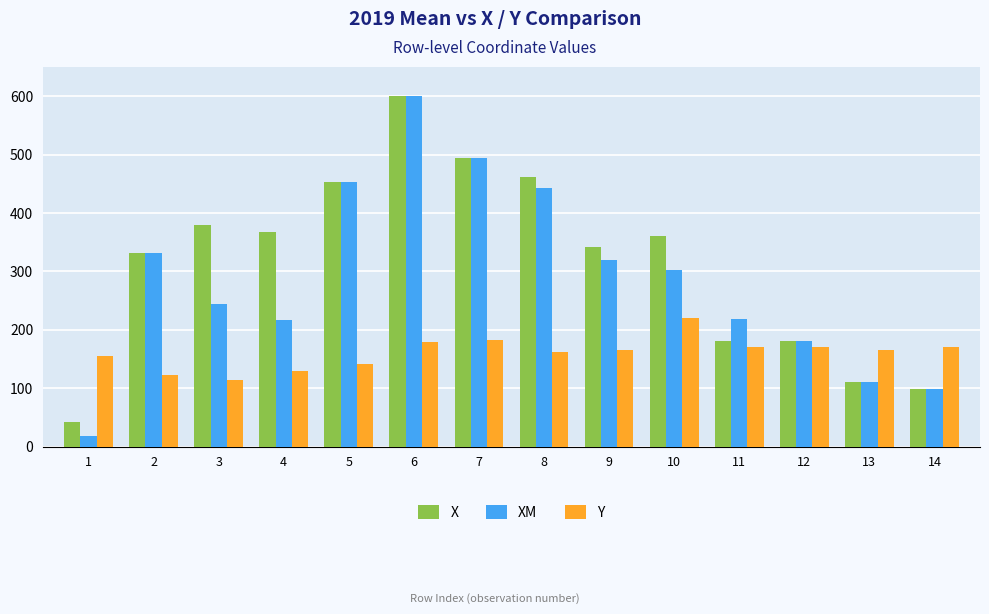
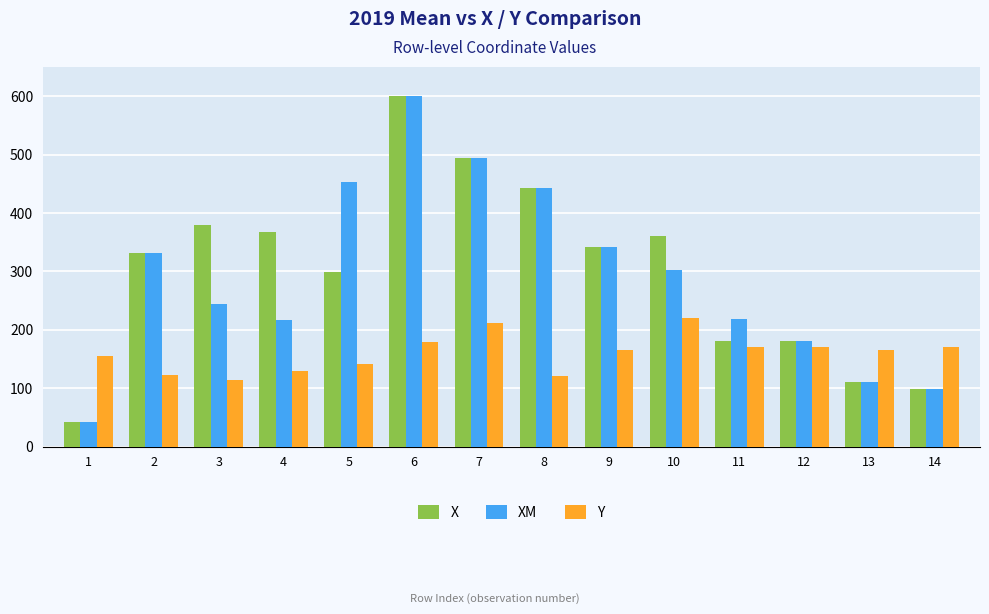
XM, 1: 20 -> 40
X, 5: 450 -> 300
Y, 7: 180 -> 210
X, 8: 460 -> 440
Y, 8: 160 -> 120
XM, 9: 320 -> 340
